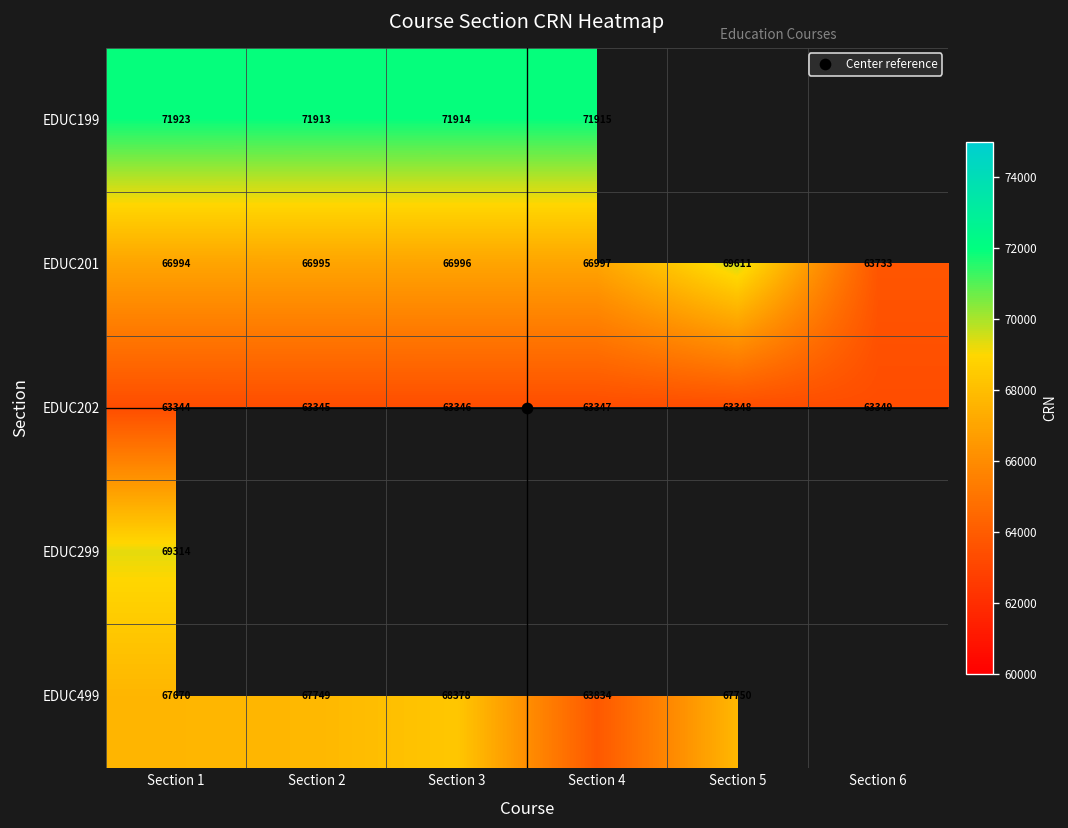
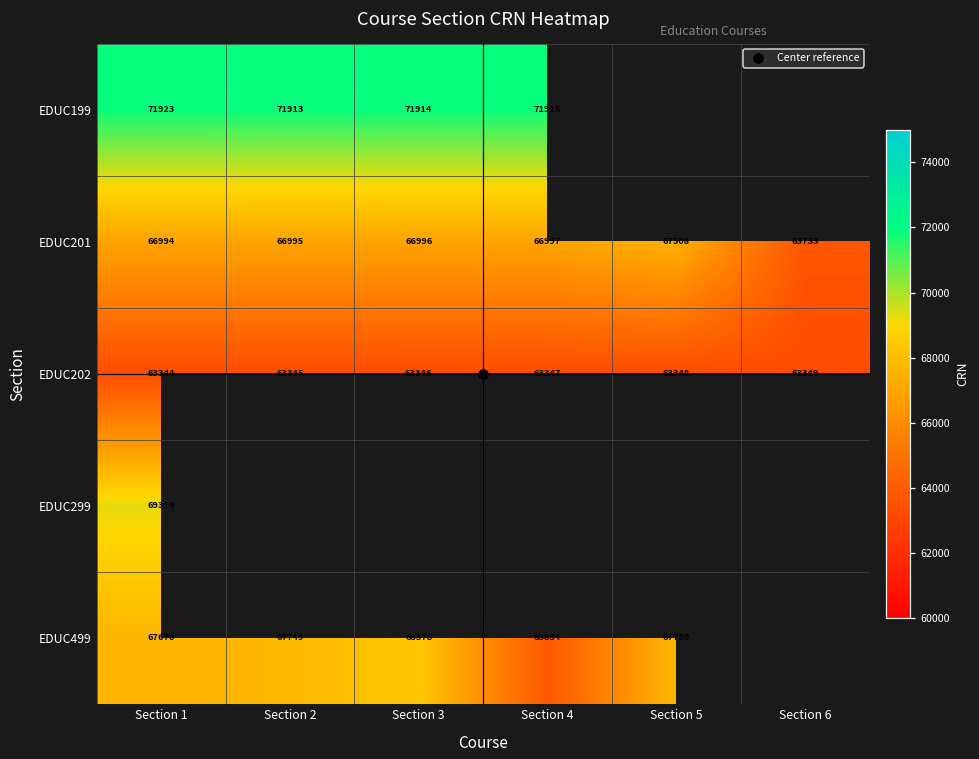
EDUC201, Section 5: 69611 -> 67508
